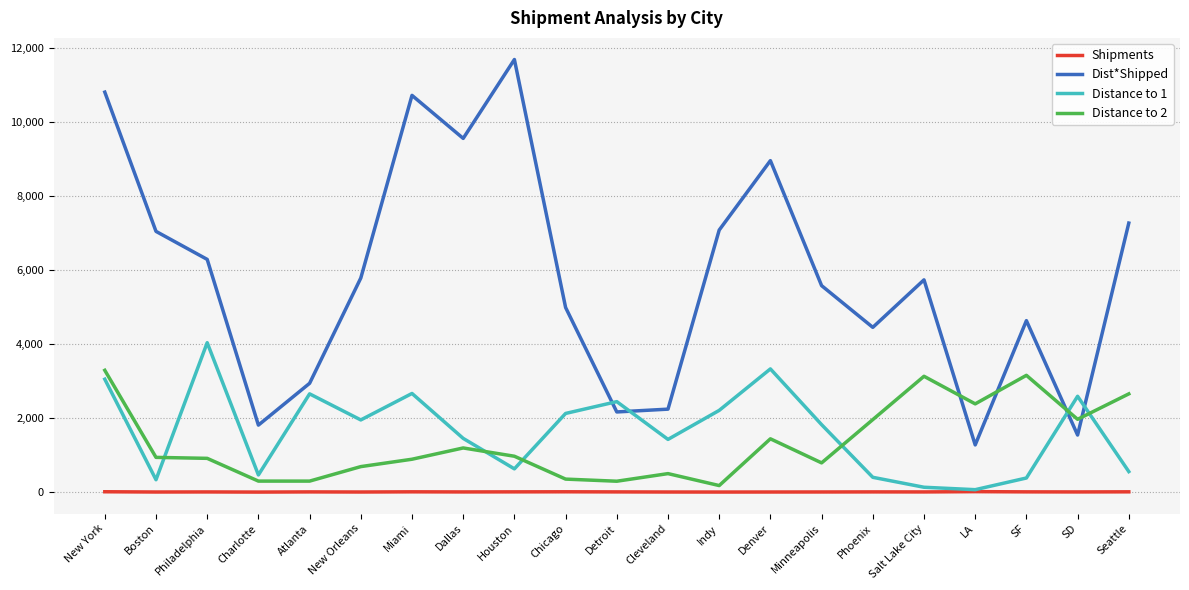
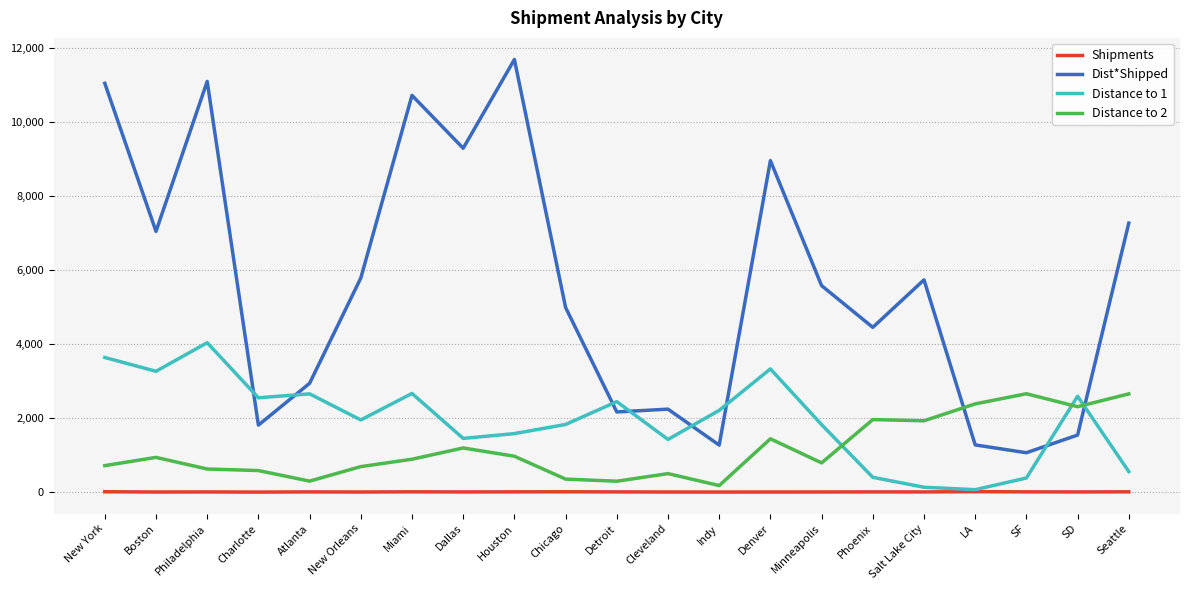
Dist*Shipped, New York: 10,800 -> 11,000
Distance to 1, New York: 3,100 -> 3,600
Distance to 2, New York: 3,300 -> 700
Distance to 1, Boston: 300 -> 3,300
Dist*Shipped, Philadelphia: 6,300 -> 11,100
Distance to 2, Philadelphia: 900 -> 600
Distance to 1, Charlotte: 500 -> 2,600
Distance to 2, Charlotte: 300 -> 600
Dist*Shipped, Dallas: 9,600 -> 9,300
Distance to 1, Houston: 600 -> 1,600
Distance to 1, Chicago: 2,100 -> 1,800
Dist*Shipped, Indy: 7,100 -> 1,300
Distance to 2, Salt Lake City: 3,100 -> 1,900
Dist*Shipped, SF: 4,600 -> 1,100
Distance to 2, SF: 3,200 -> 2,700
Distance to 2, SD: 2,000 -> 2,300
